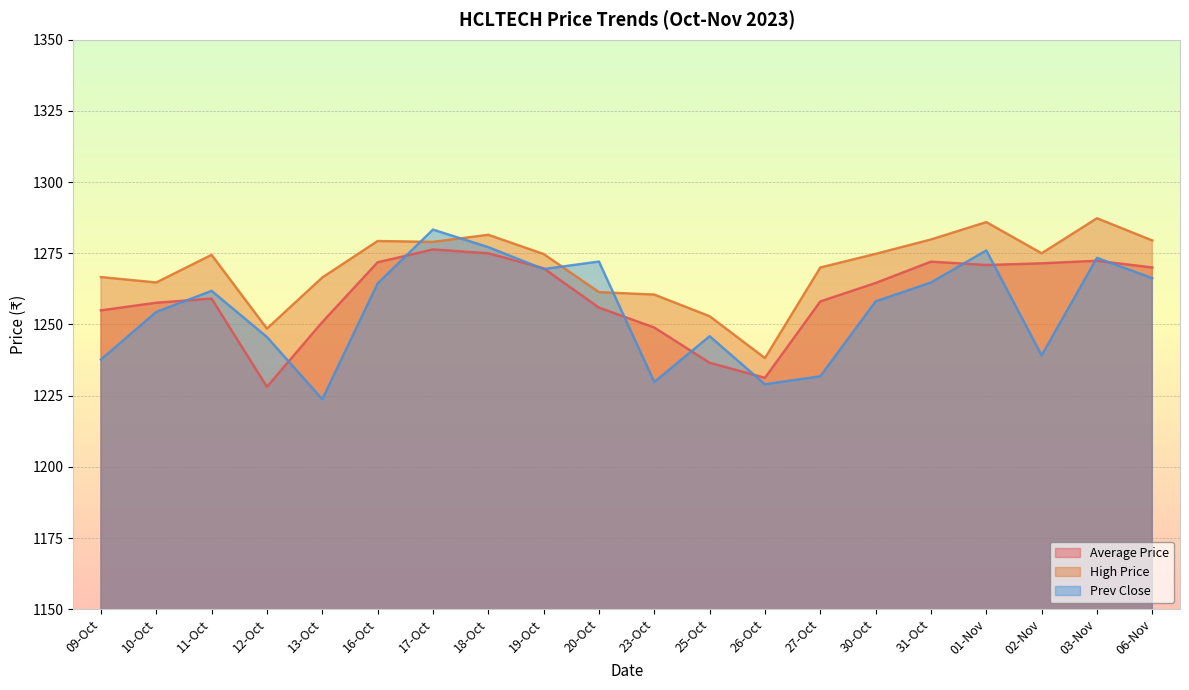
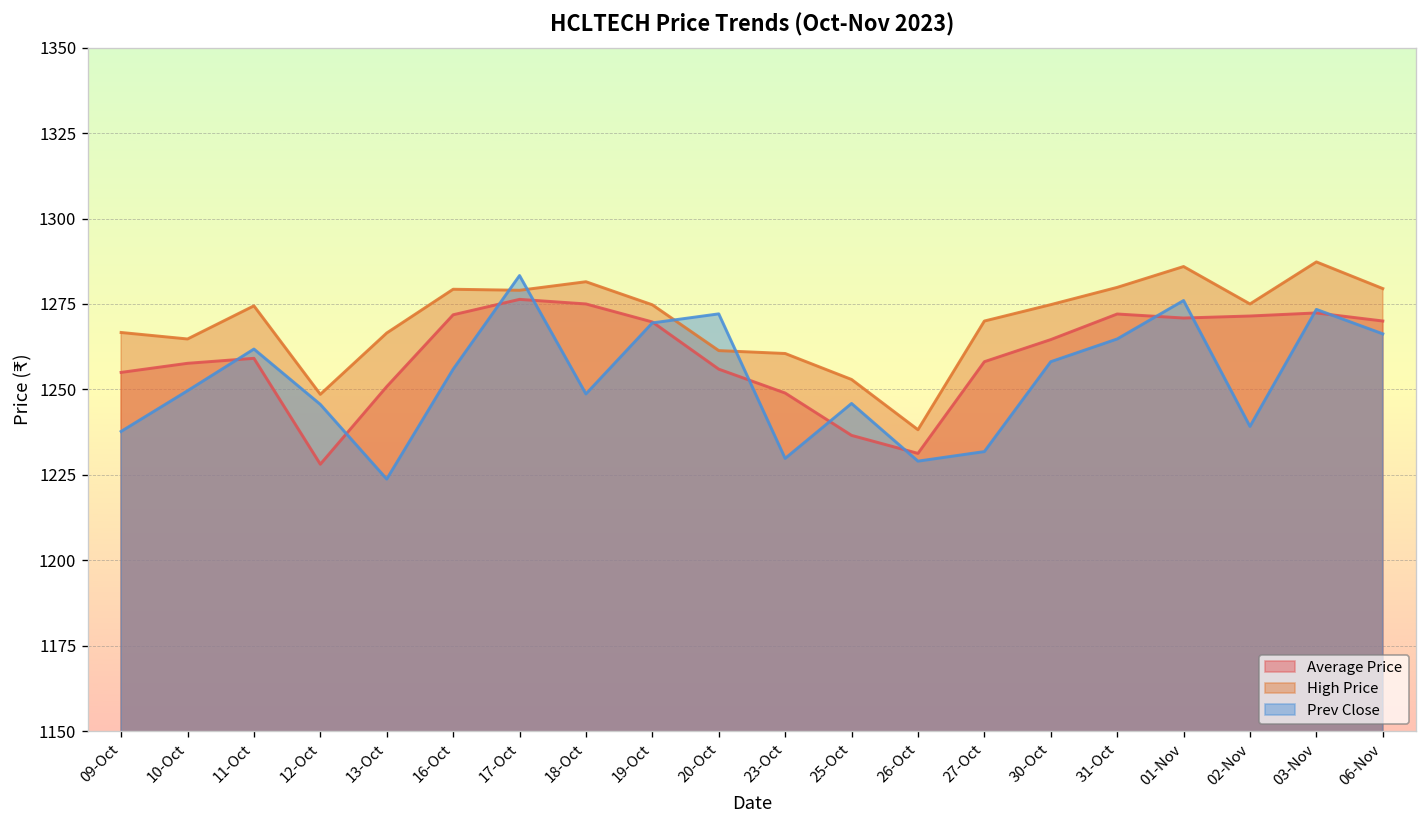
Prev Close, 10-Oct: 1254 -> 1250
Prev Close, 16-Oct: 1264 -> 1256
Prev Close, 18-Oct: 1277 -> 1249
